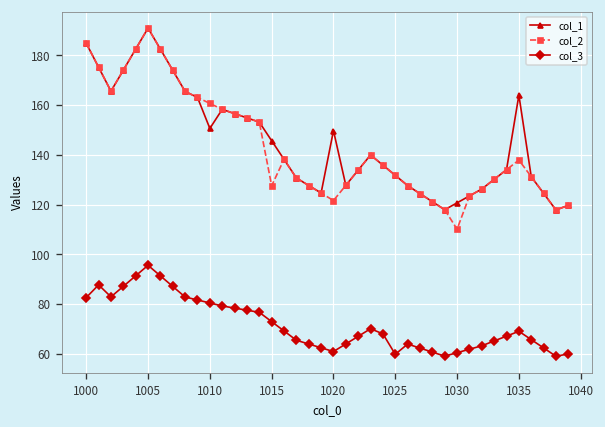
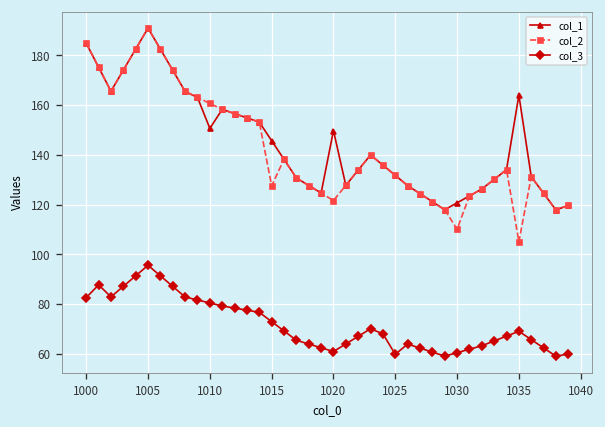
col_2, 1035: 138 -> 105
